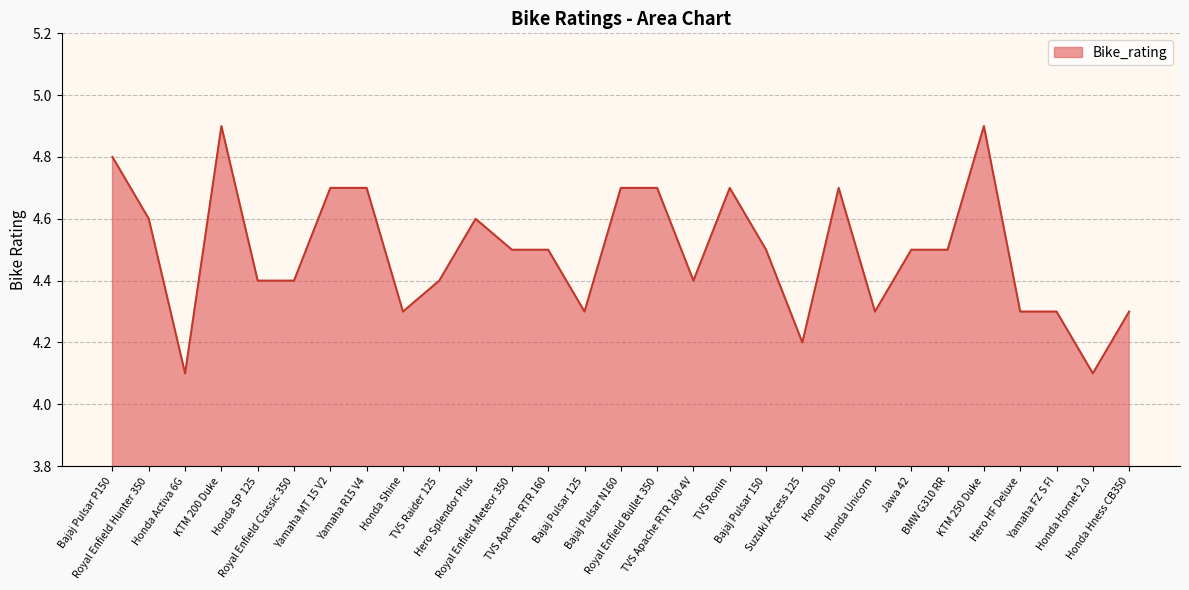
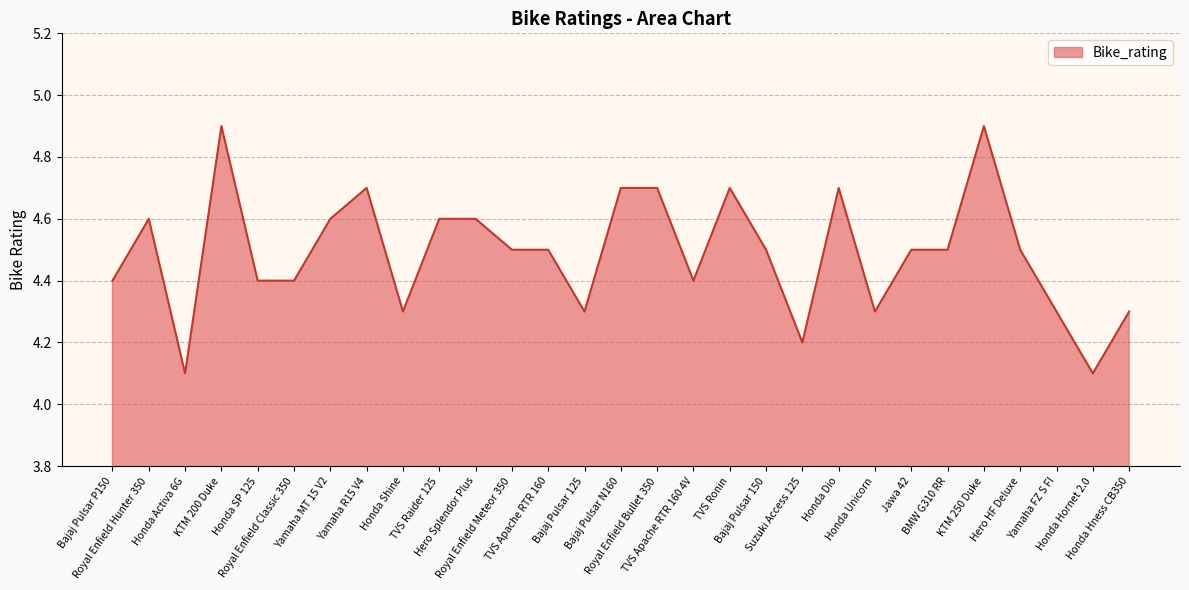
Bajaj Pulsar P150: 4.8 -> 4.4
Yamaha MT 15 V2: 4.7 -> 4.6
TVS Raider 125: 4.4 -> 4.6
Hero HF Deluxe: 4.3 -> 4.5
